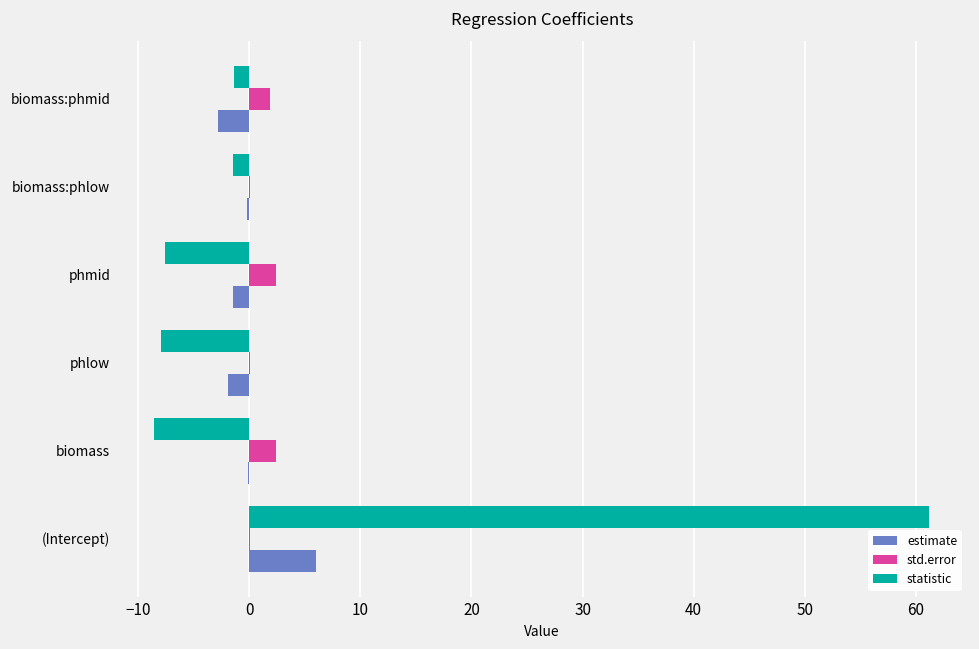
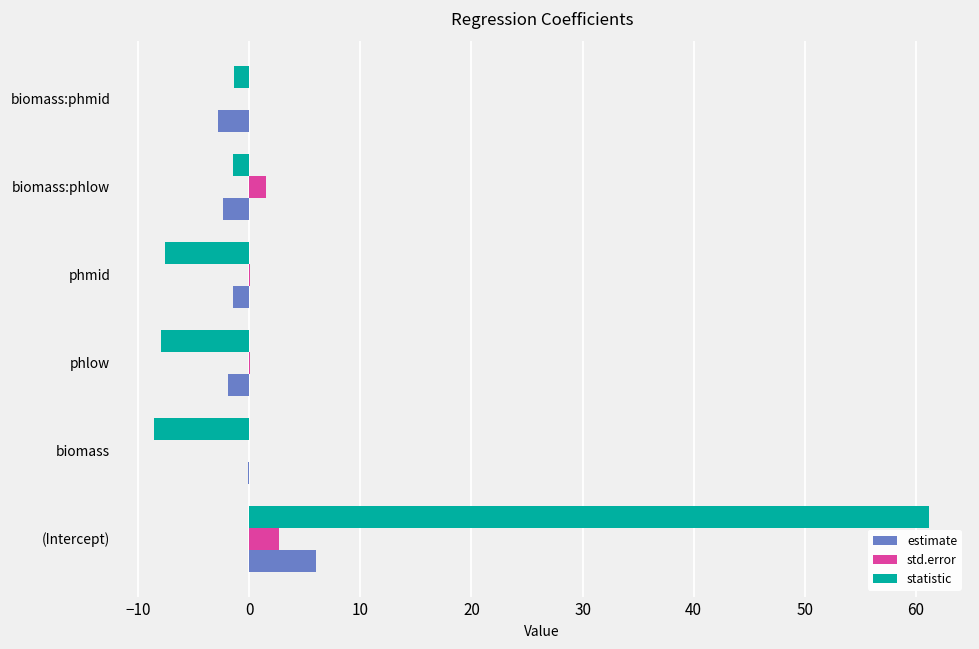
std.error, biomass:phmid: 1.9 -> 0.0
std.error, biomass:phlow: 0.0 -> 1.5
estimate, biomass:phlow: -0.2 -> -2.4
std.error, phmid: 2.4 -> 0.1
std.error, biomass: 2.4 -> 0.0
std.error, (Intercept): 0.1 -> 2.7
